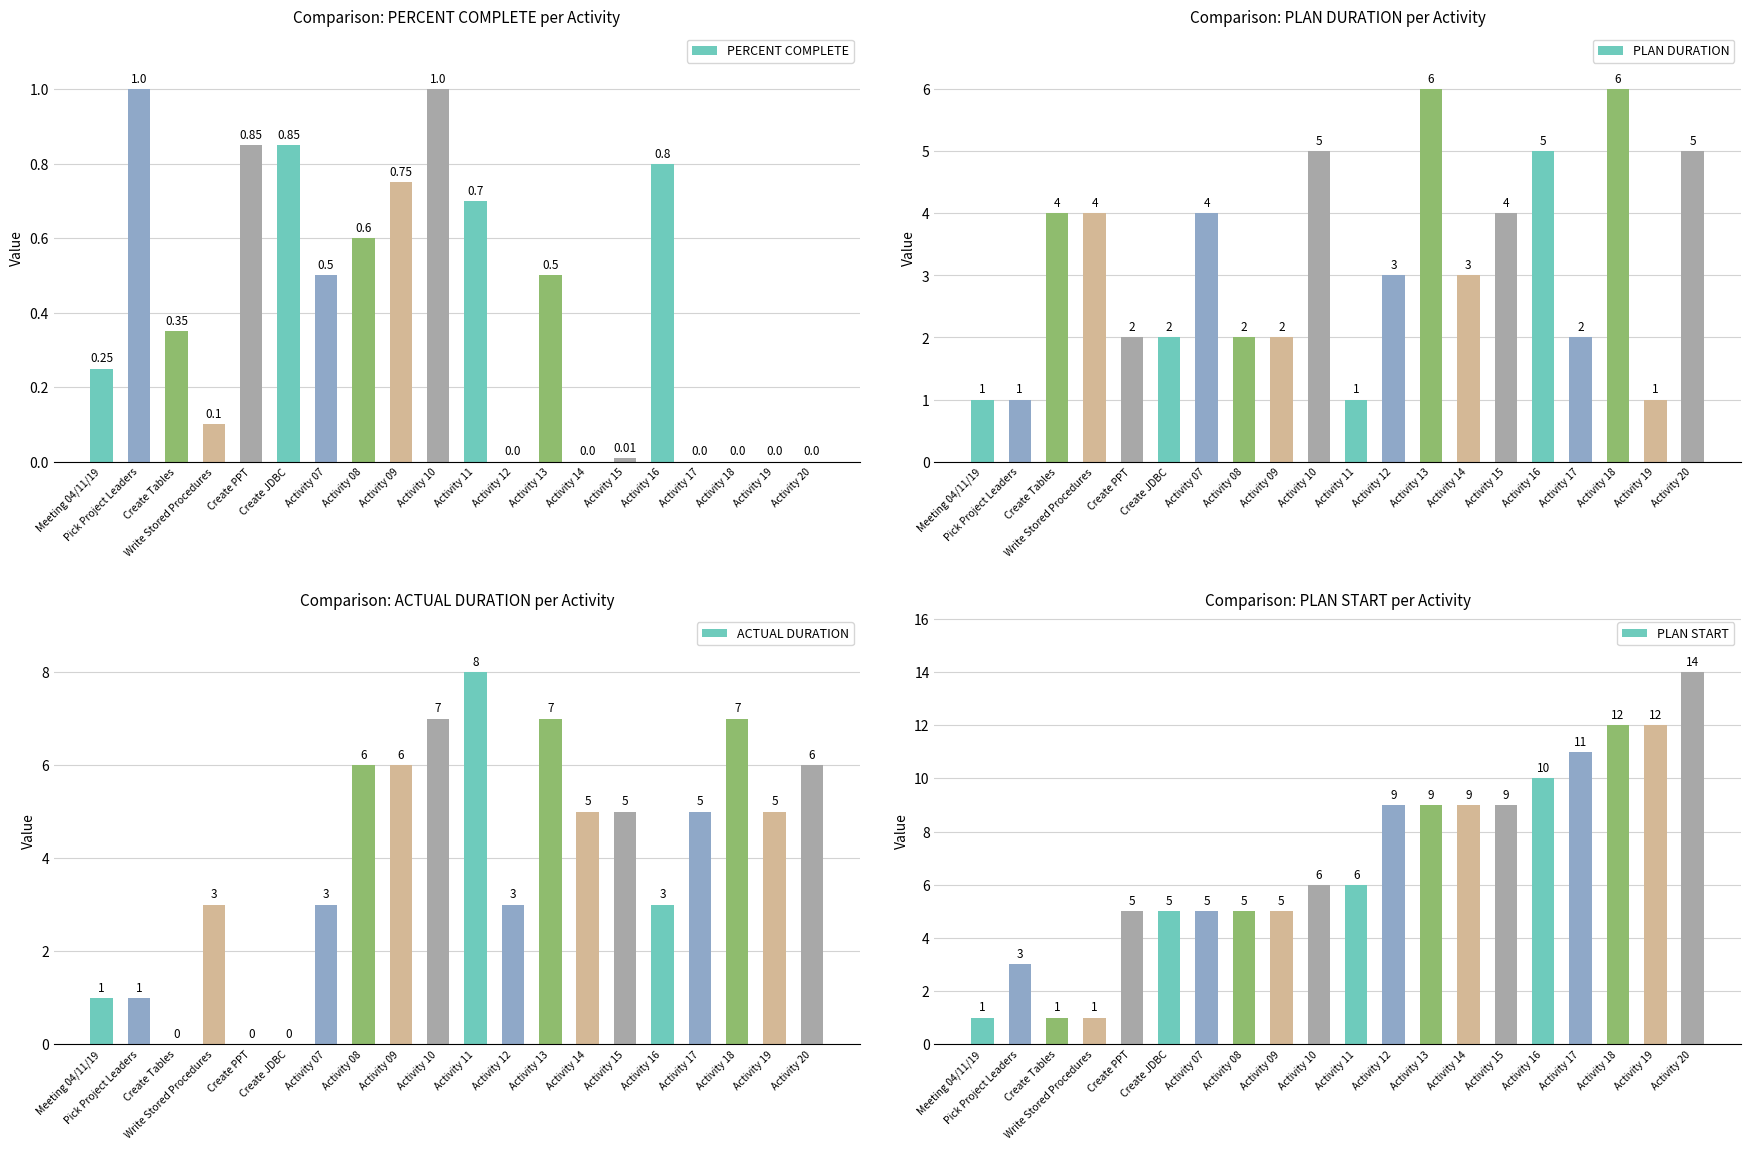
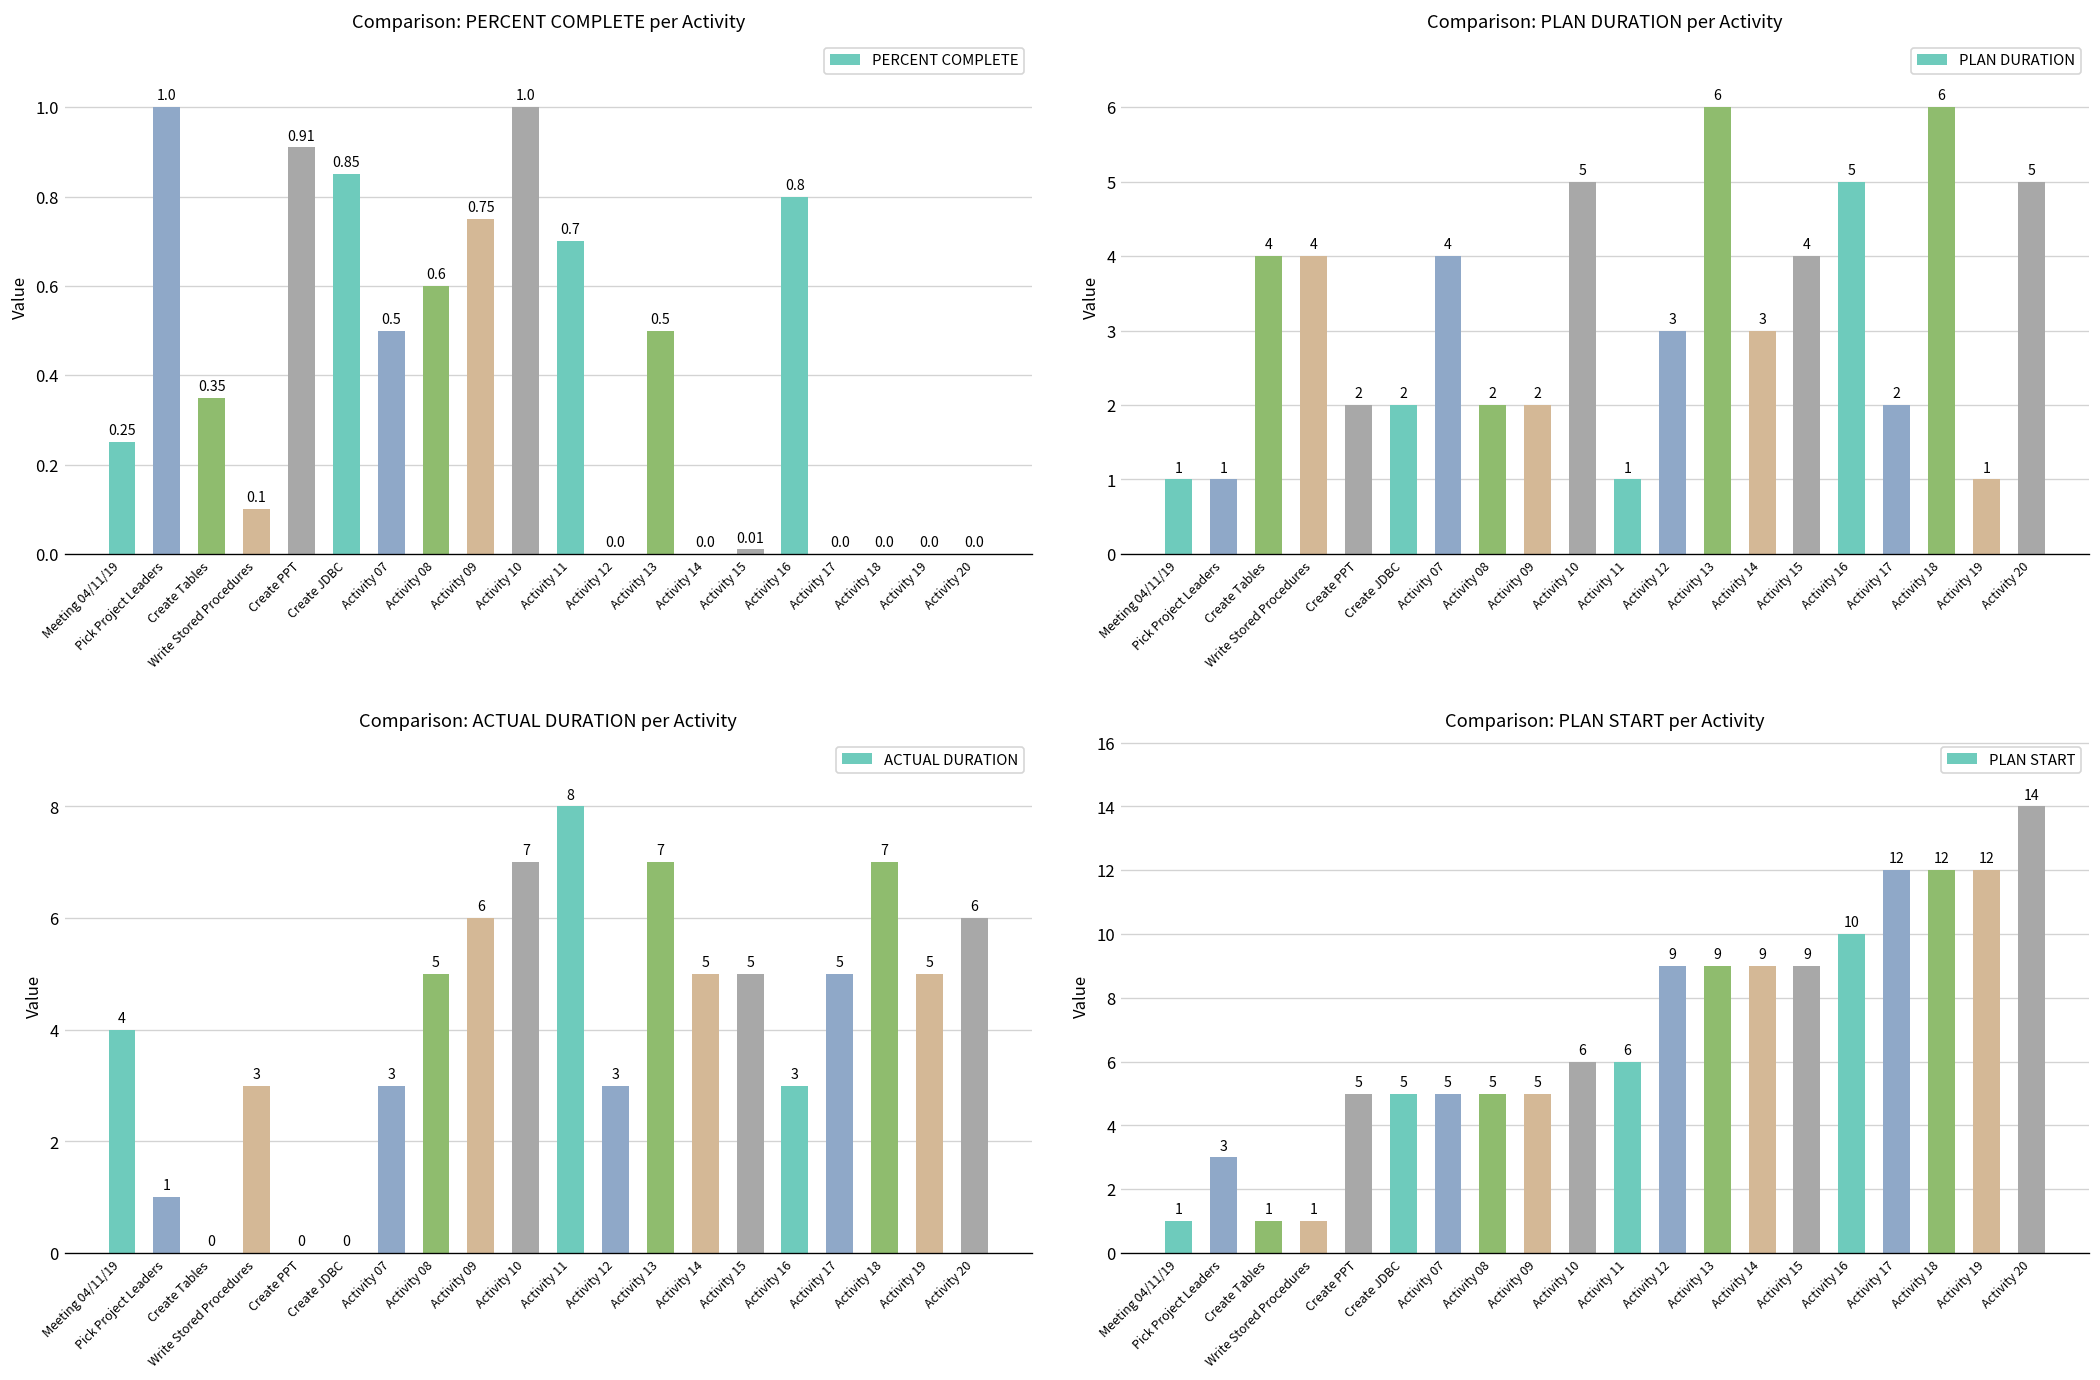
Comparison: PERCENT COMPLETE per Activity, Create PPT: 0.85 -> 0.91
Comparison: ACTUAL DURATION per Activity, Meeting 04/11/19: 1 -> 4
Comparison: ACTUAL DURATION per Activity, Activity 08: 6 -> 5
Comparison: PLAN START per Activity, Activity 17: 11 -> 12
